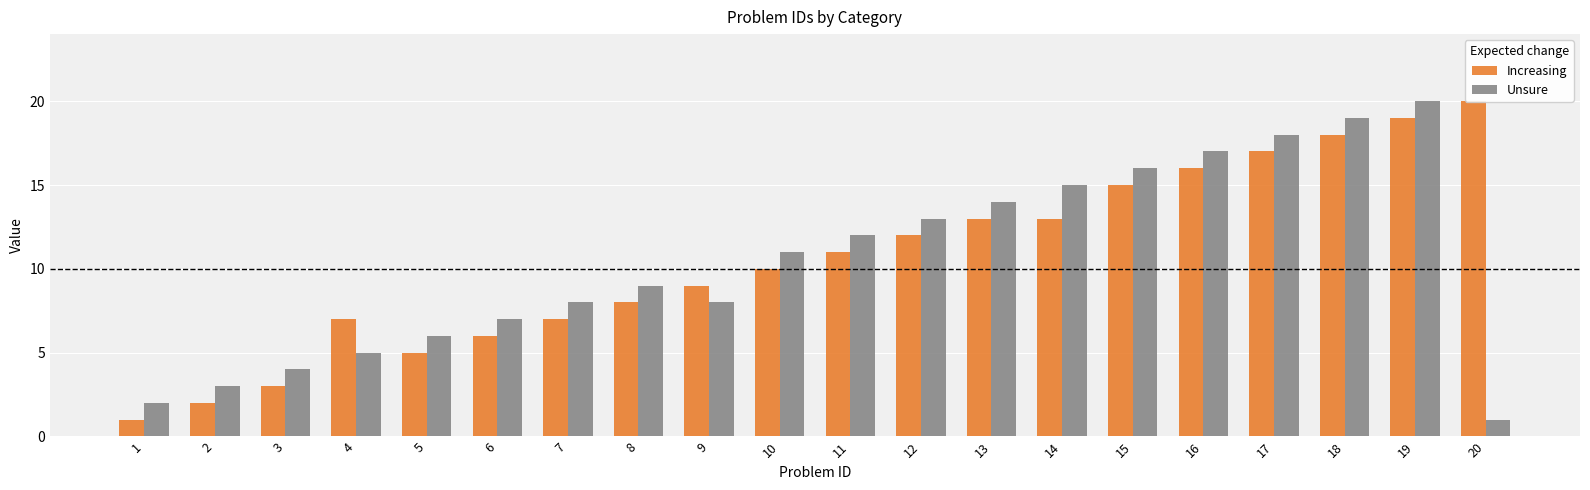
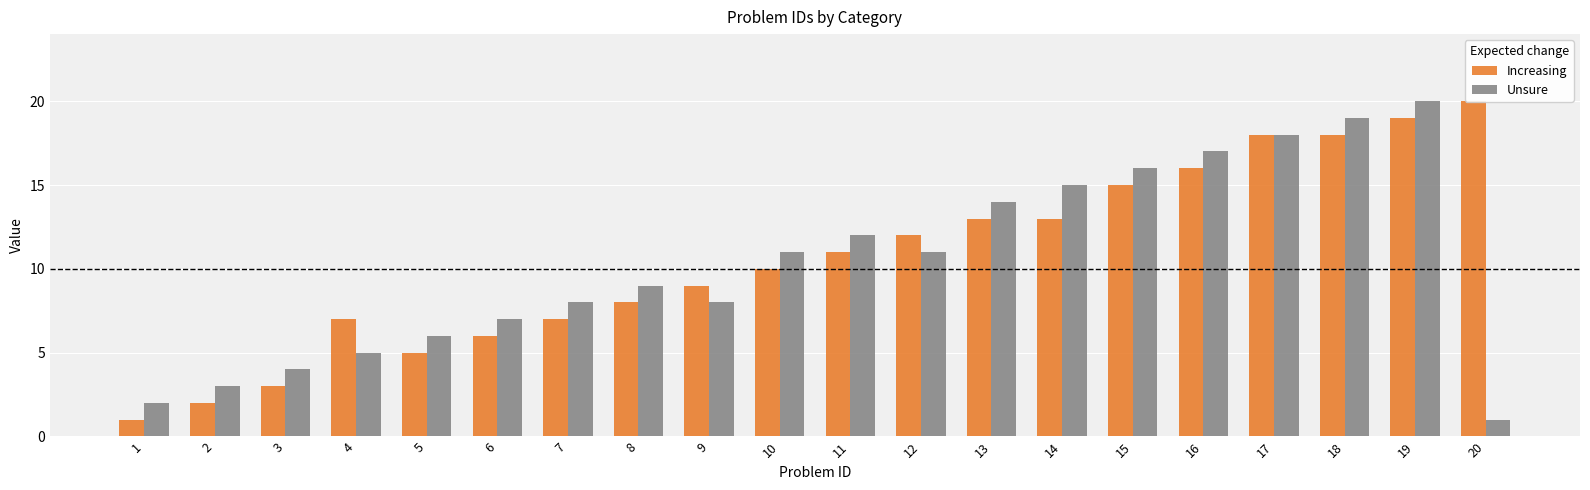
Unsure, 12: 13 -> 11
Increasing, 17: 17 -> 18
